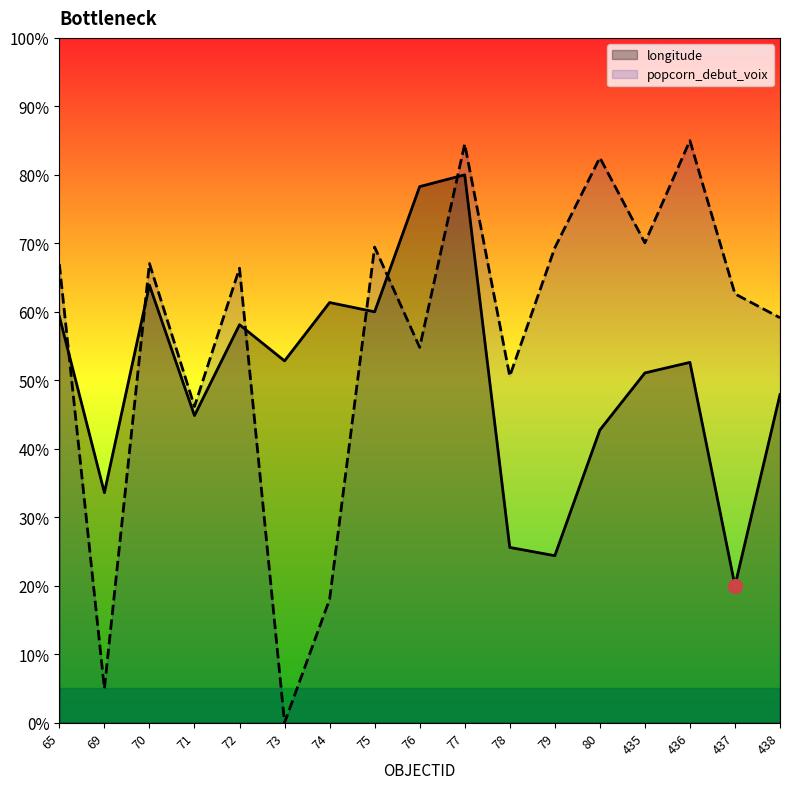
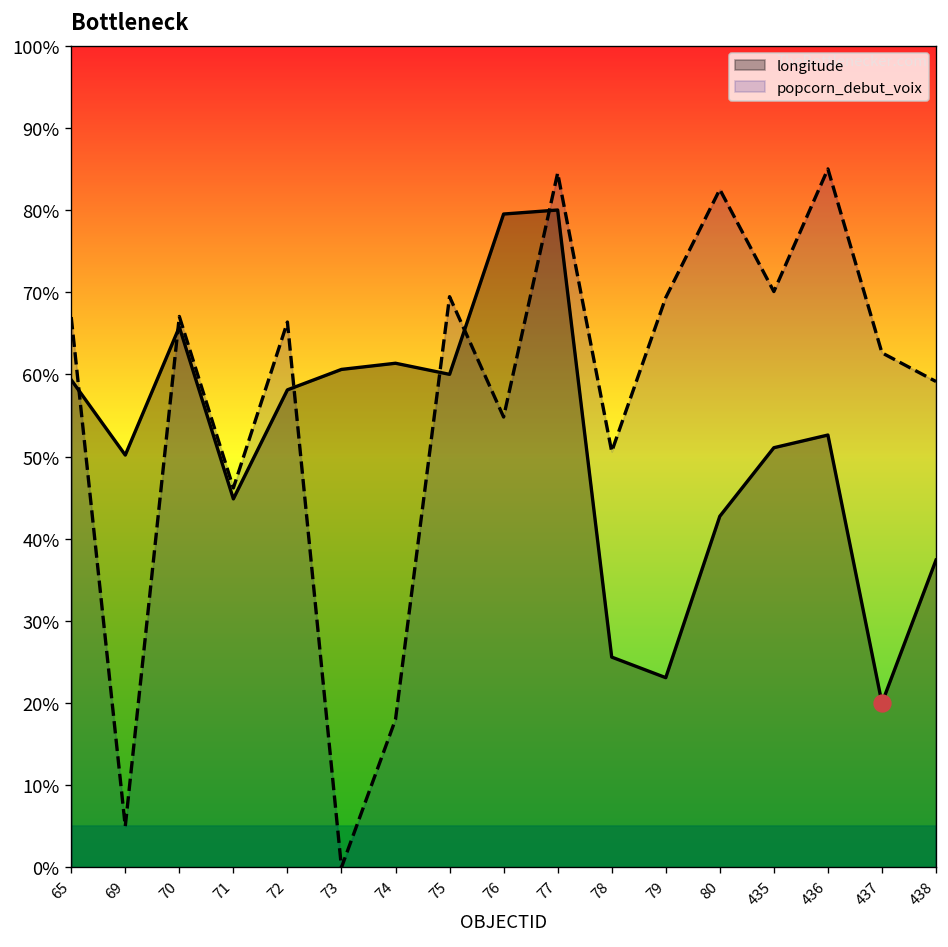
longitude, 69: 34% -> 50%
longitude, 70: 64% -> 66%
longitude, 73: 53% -> 61%
longitude, 76: 78% -> 80%
longitude, 79: 24% -> 23%
longitude, 438: 48% -> 37%
